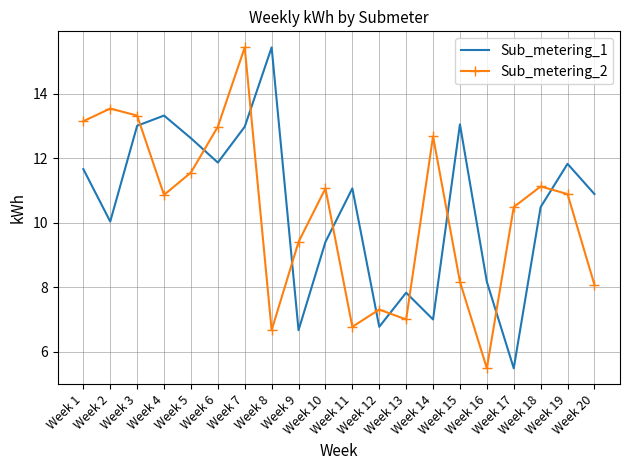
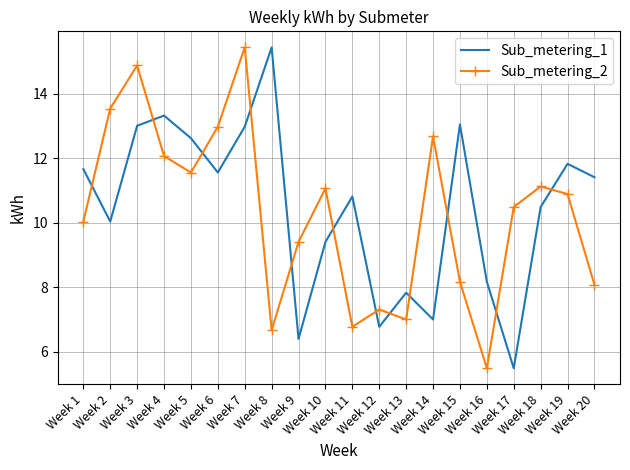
Sub_metering_2, Week 1: 13.1 -> 10.0
Sub_metering_2, Week 3: 13.3 -> 14.9
Sub_metering_2, Week 4: 10.9 -> 12.1
Sub_metering_1, Week 6: 11.9 -> 11.6
Sub_metering_1, Week 9: 6.7 -> 6.4
Sub_metering_1, Week 11: 11.1 -> 10.8
Sub_metering_1, Week 20: 10.9 -> 11.4
